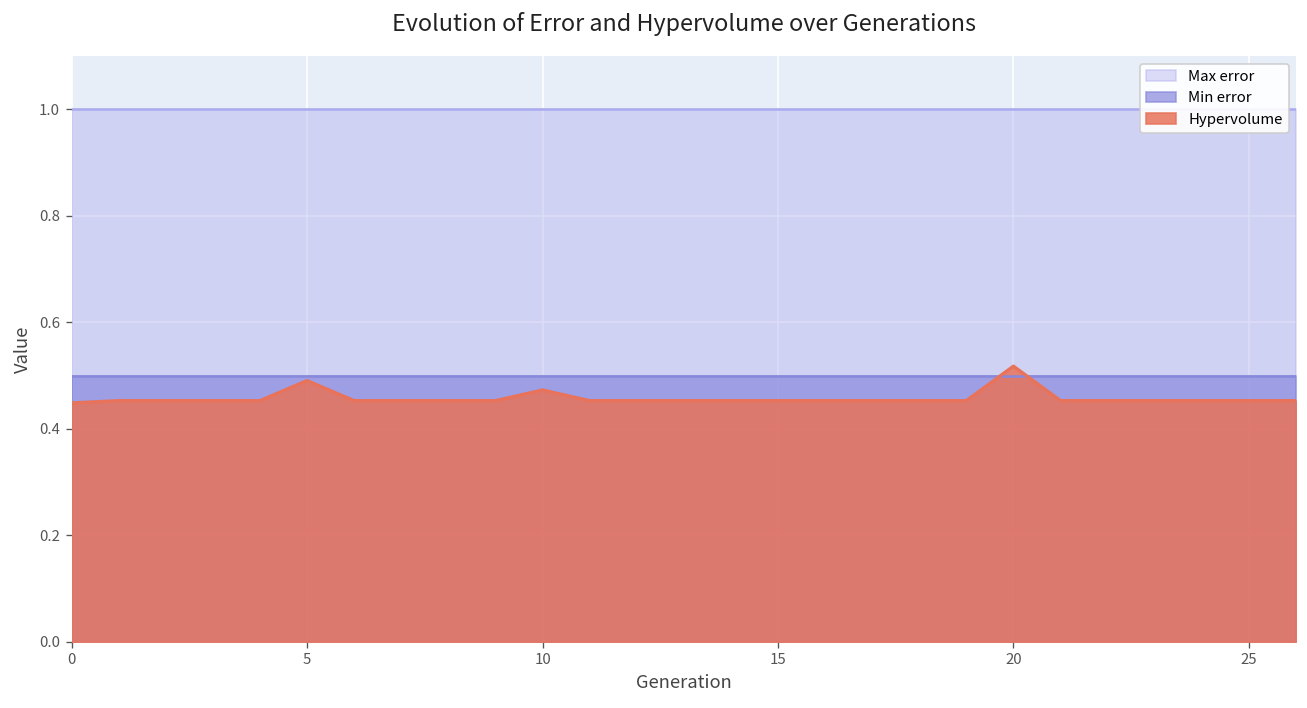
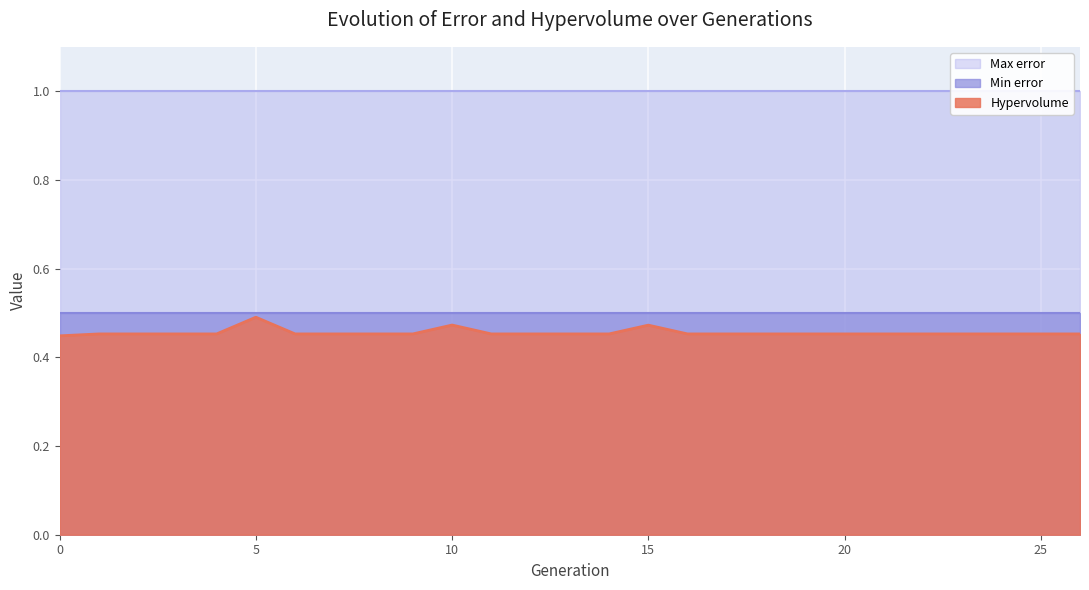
Hypervolume, 15: 0.45 -> 0.47
Hypervolume, 20: 0.52 -> 0.45
